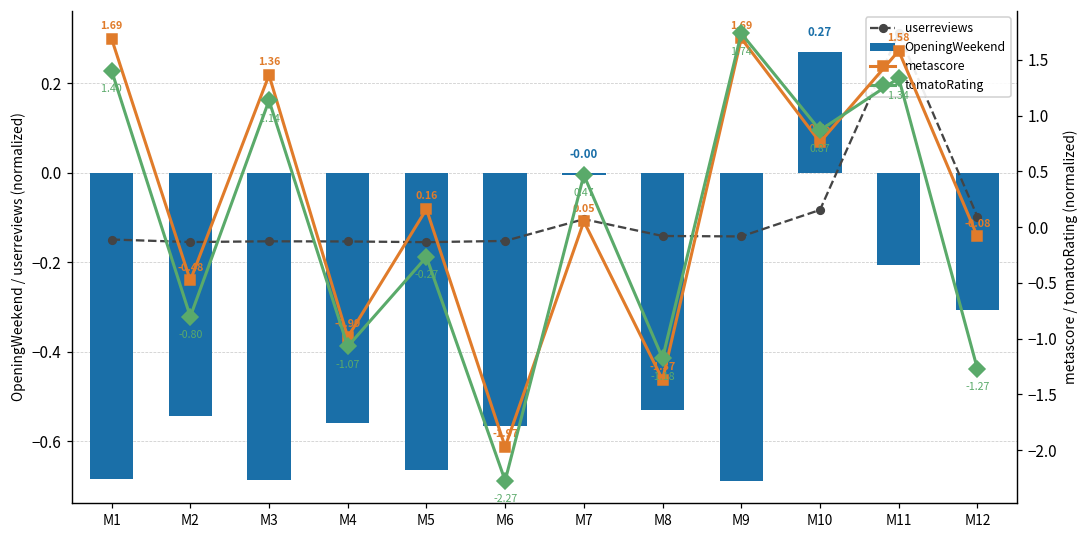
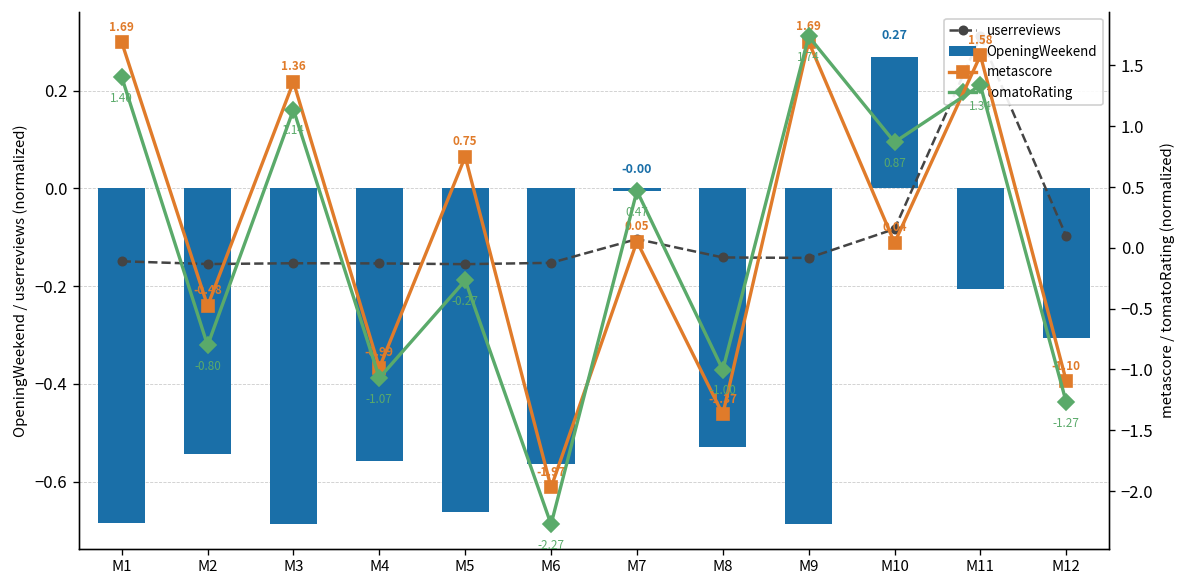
metascore, M5: 0.16 -> 0.75
tomatoRating, M8: -1.18 -> -1.00
metascore, M10: 0.76 -> 0.04
metascore, M12: -0.08 -> -1.10
